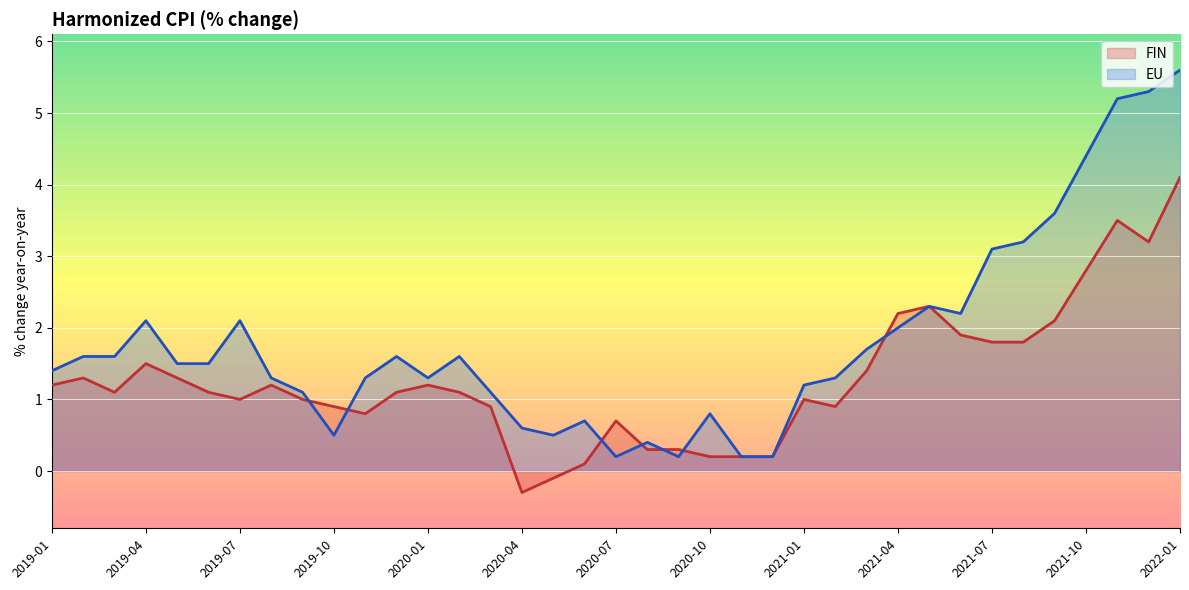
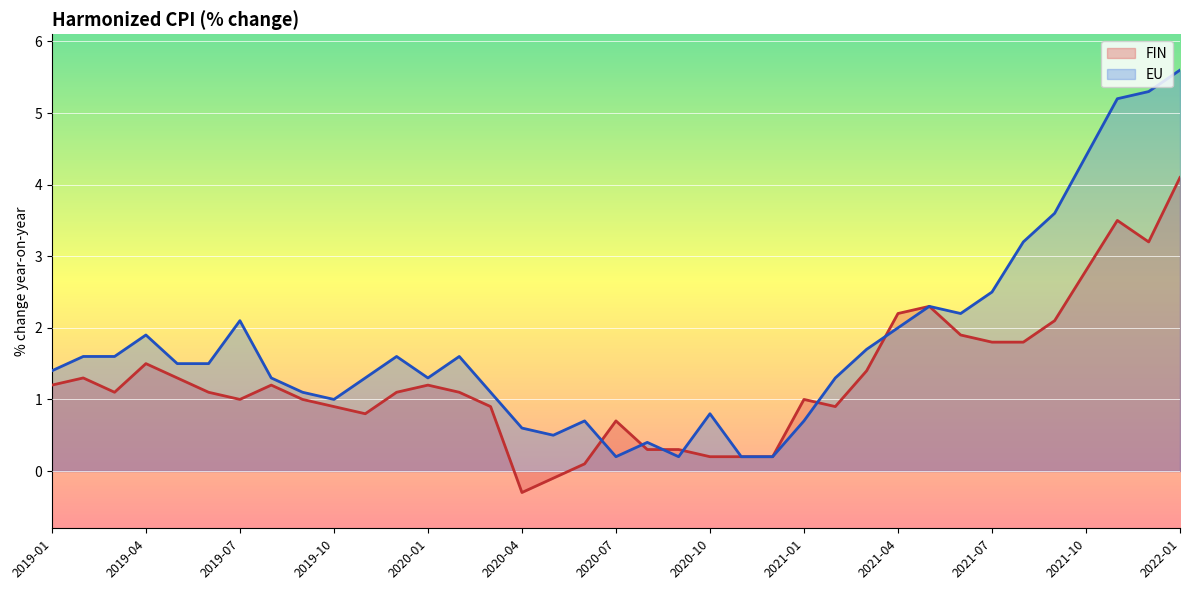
EU, 2019-04: 2.1 -> 1.9
EU, 2019-10: 0.5 -> 1.0
EU, 2021-01: 1.2 -> 0.7
EU, 2021-07: 3.1 -> 2.5
